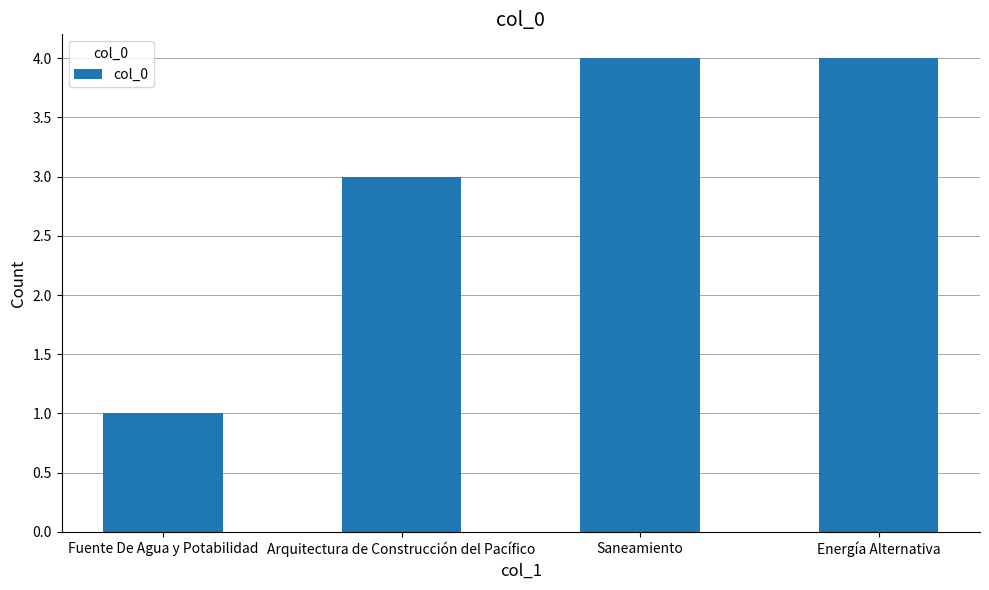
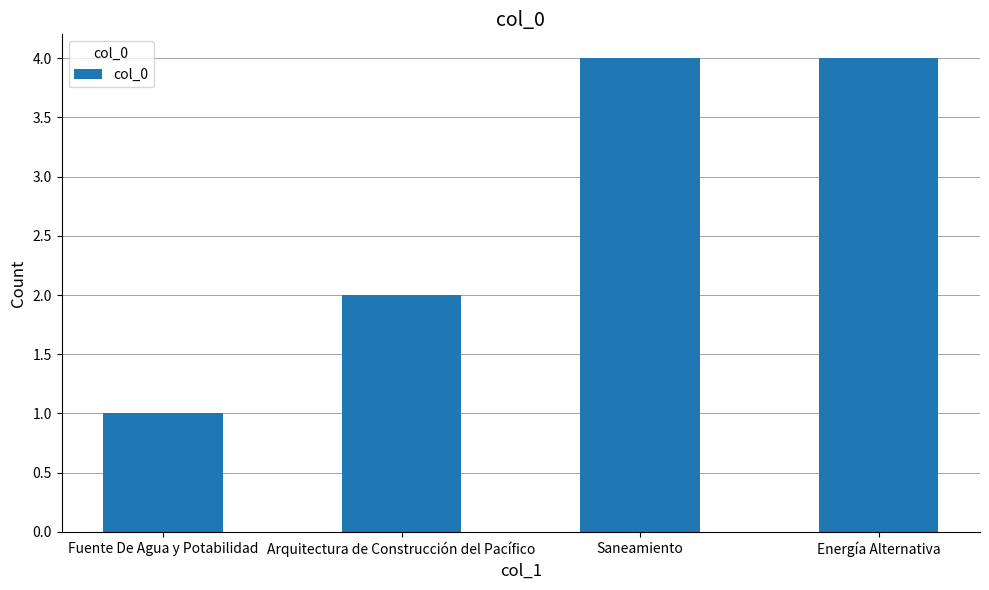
Arquitectura de Construcción del Pacífico: 3 -> 2
